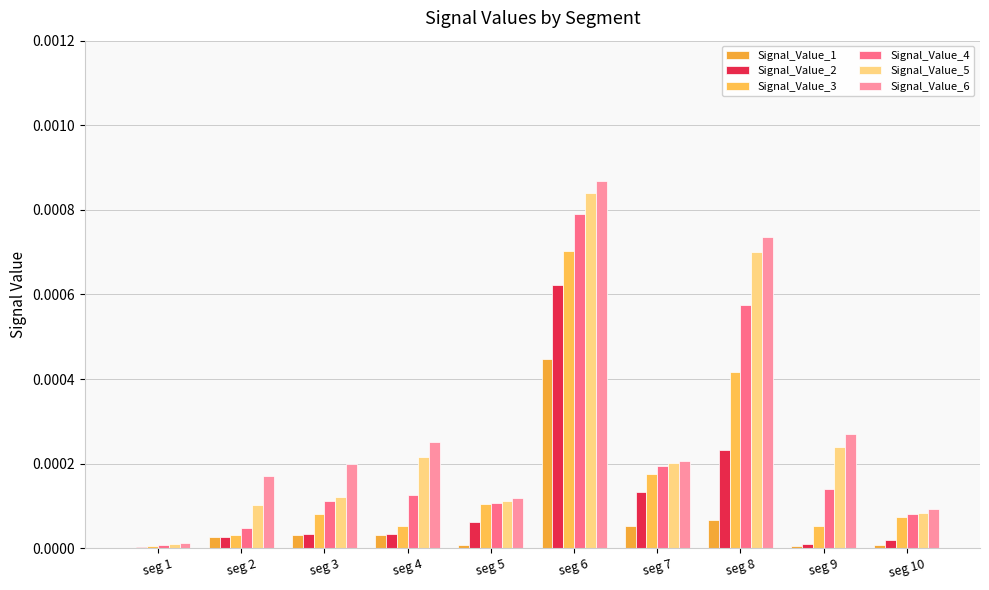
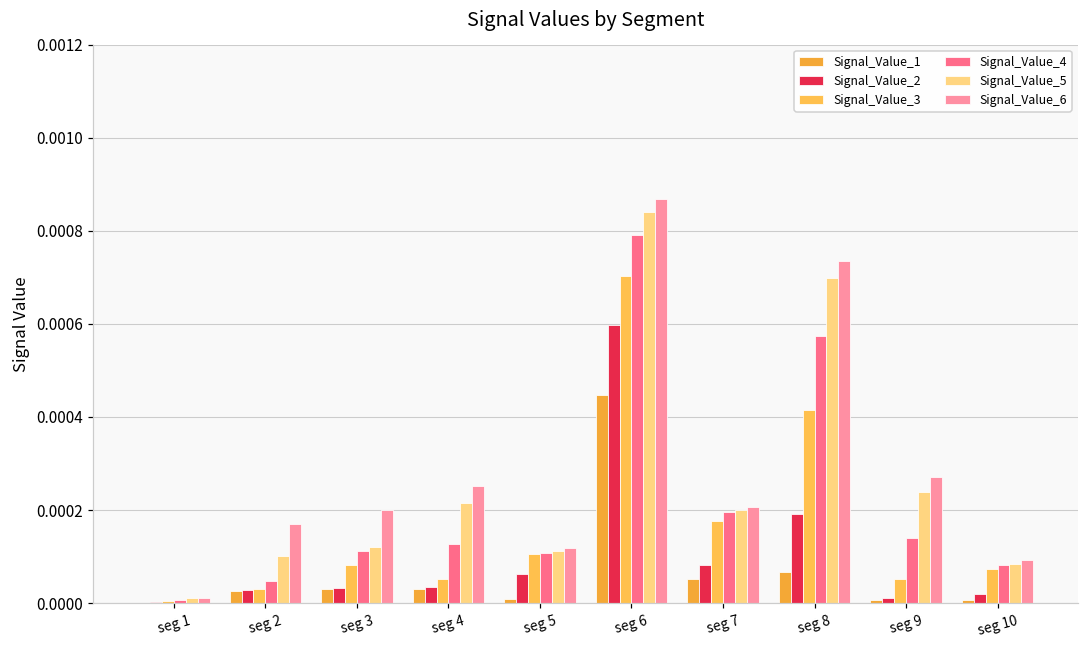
Signal_Value_2, seg 6: 0.00062 -> 0.00060
Signal_Value_2, seg 7: 0.00013 -> 0.00008
Signal_Value_2, seg 8: 0.00023 -> 0.00019
